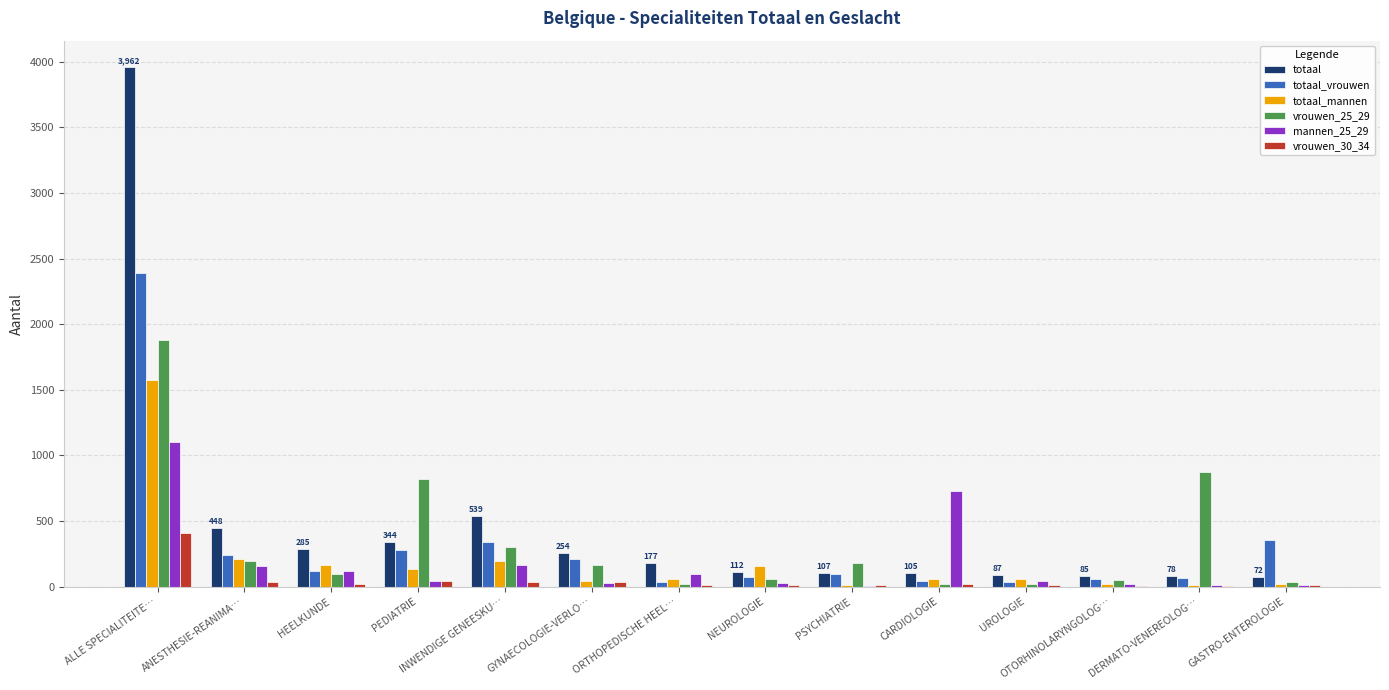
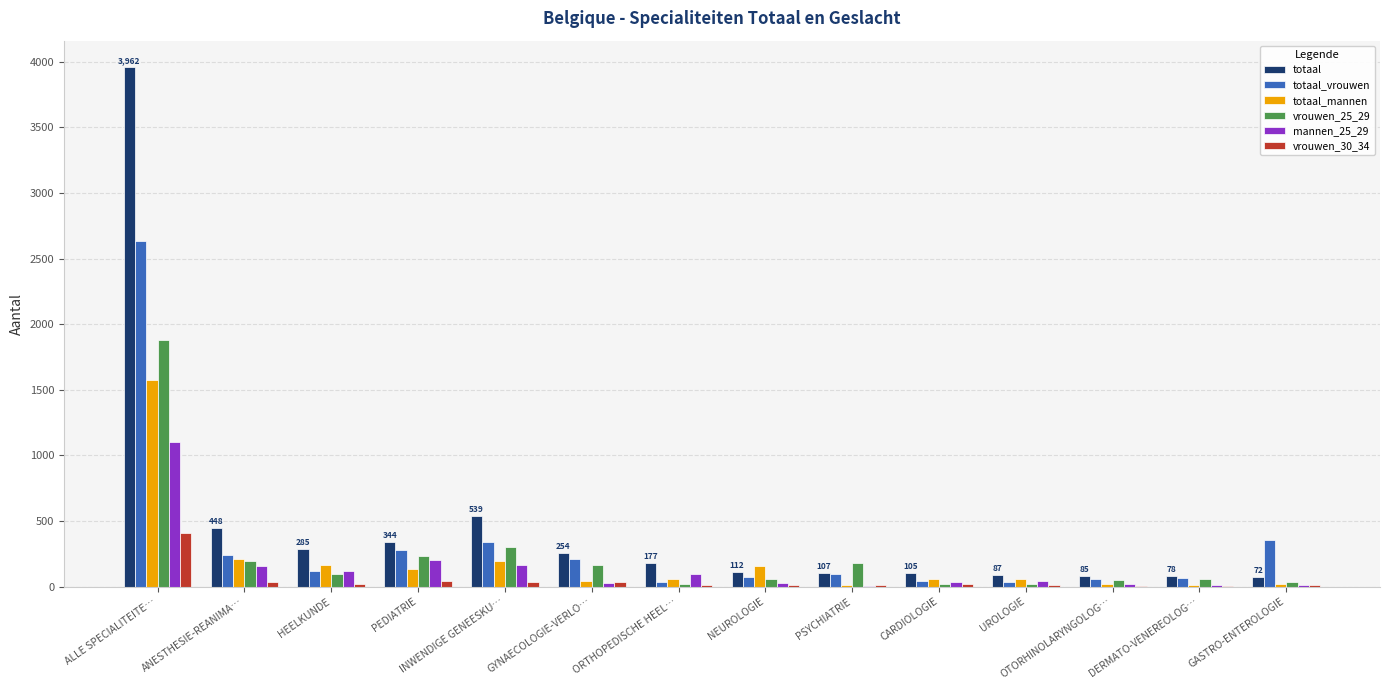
totaal_vrouwen, ALLE SPECIALITEITE…: 2390 -> 2630
vrouwen_25_29, PEDIATRIE: 820 -> 230
mannen_25_29, PEDIATRIE: 50 -> 200
mannen_25_29, CARDIOLOGIE: 730 -> 40
vrouwen_25_29, DERMATO-VENEREOLOG…: 880 -> 60
